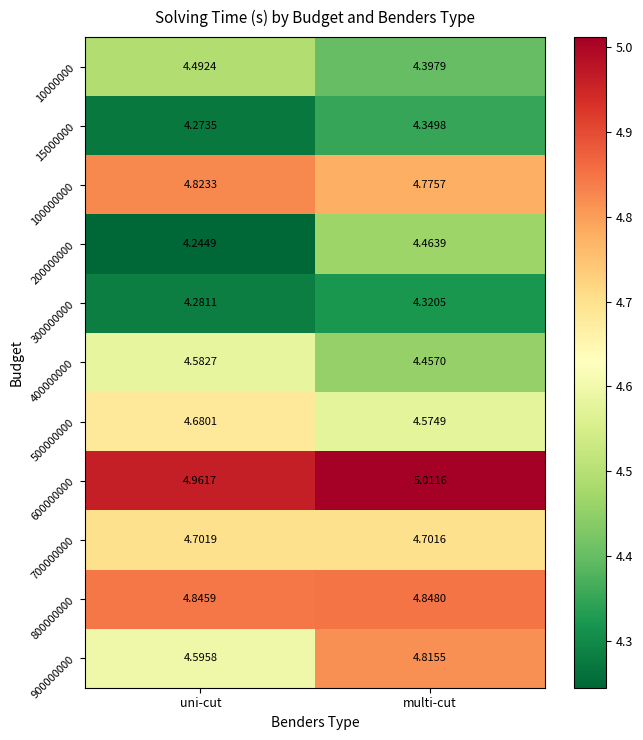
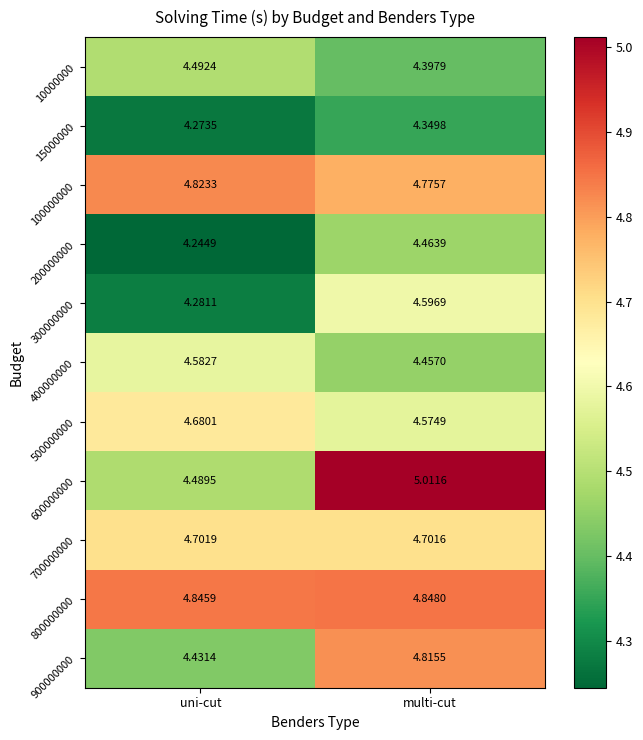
300000000, multi-cut: 4.3205 -> 4.5969
600000000, uni-cut: 4.9617 -> 4.4895
900000000, uni-cut: 4.5958 -> 4.4314
